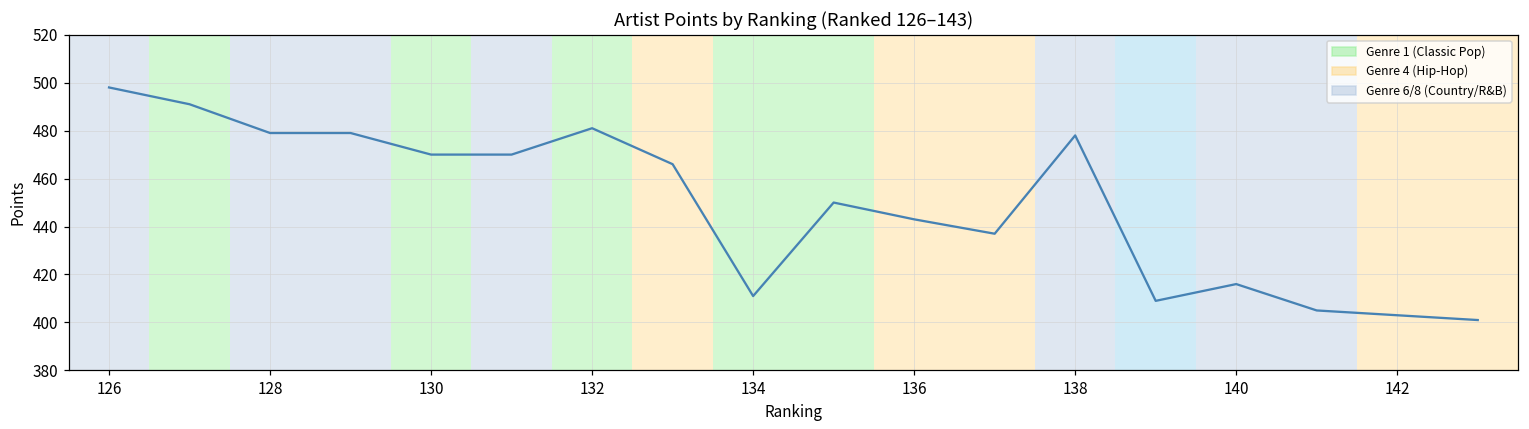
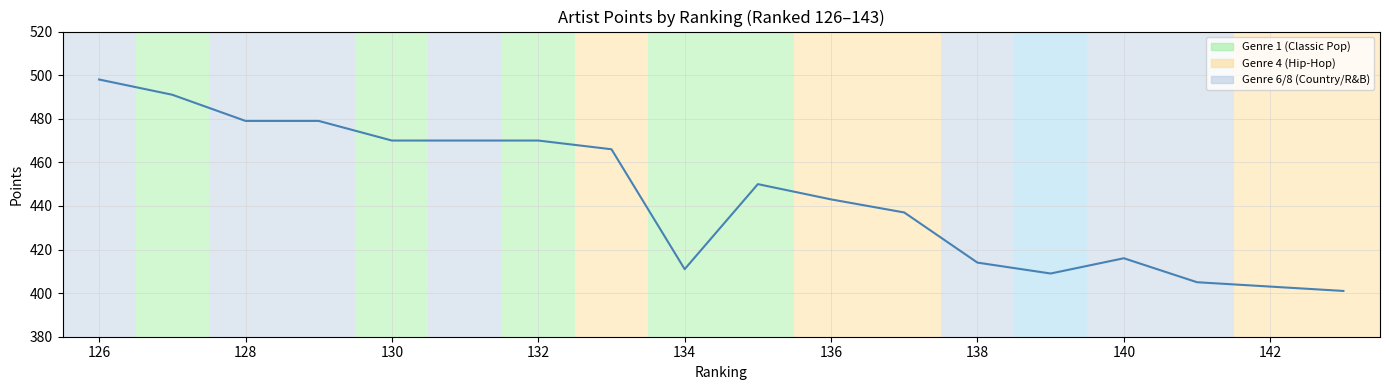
132: 481 -> 470
138: 478 -> 414
